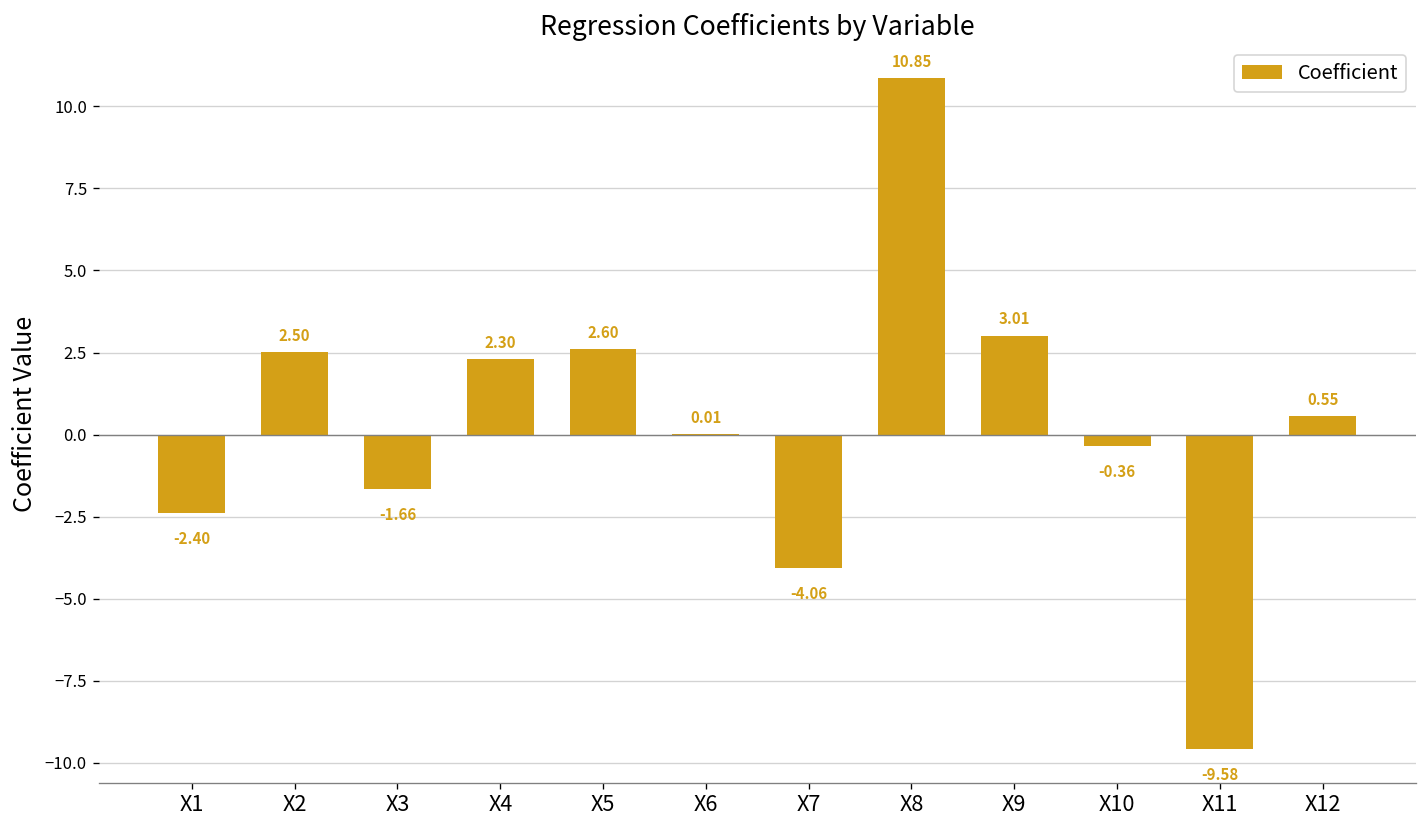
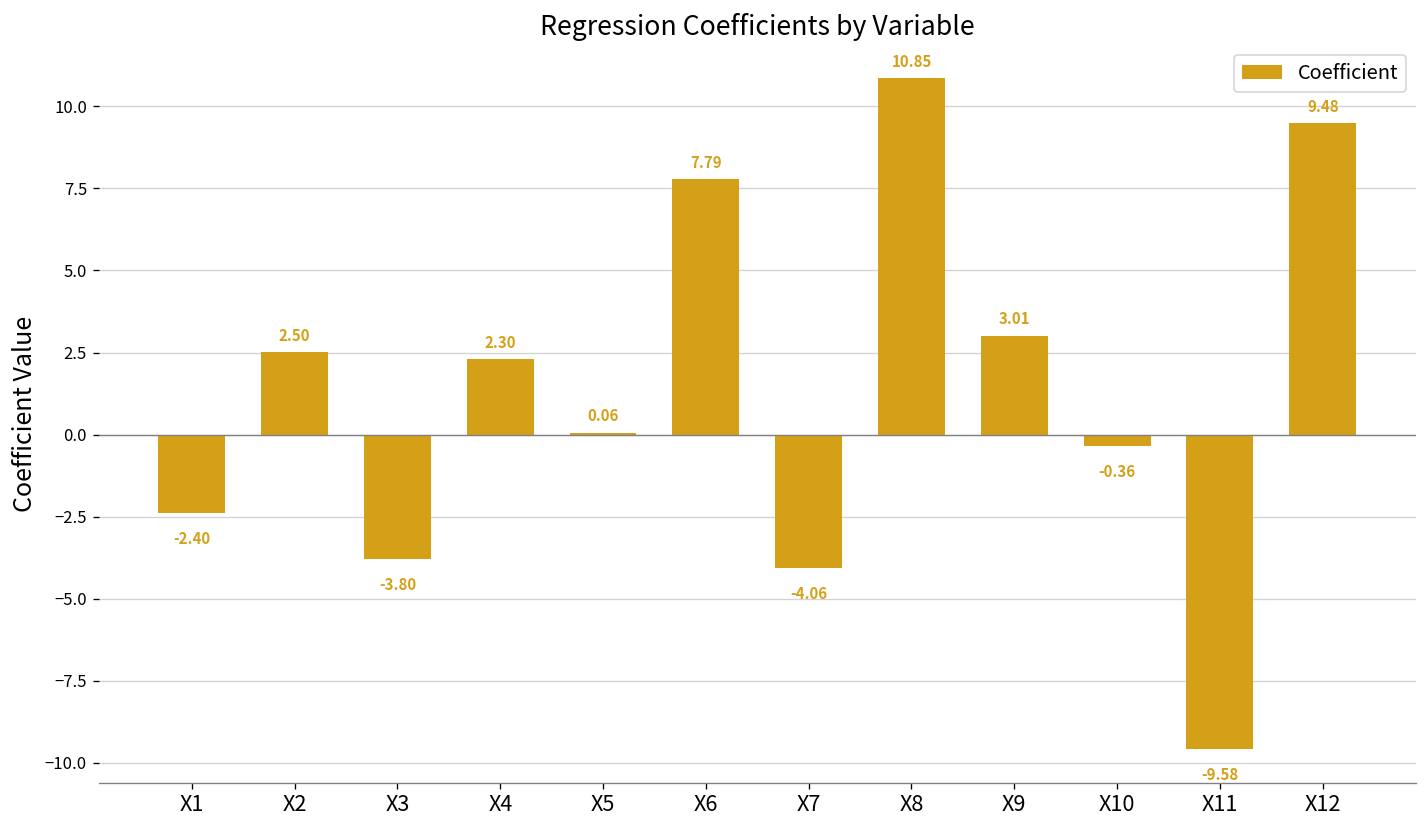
X3: -1.66 -> -3.80
X5: 2.60 -> 0.06
X6: 0.01 -> 7.79
X12: 0.55 -> 9.48
